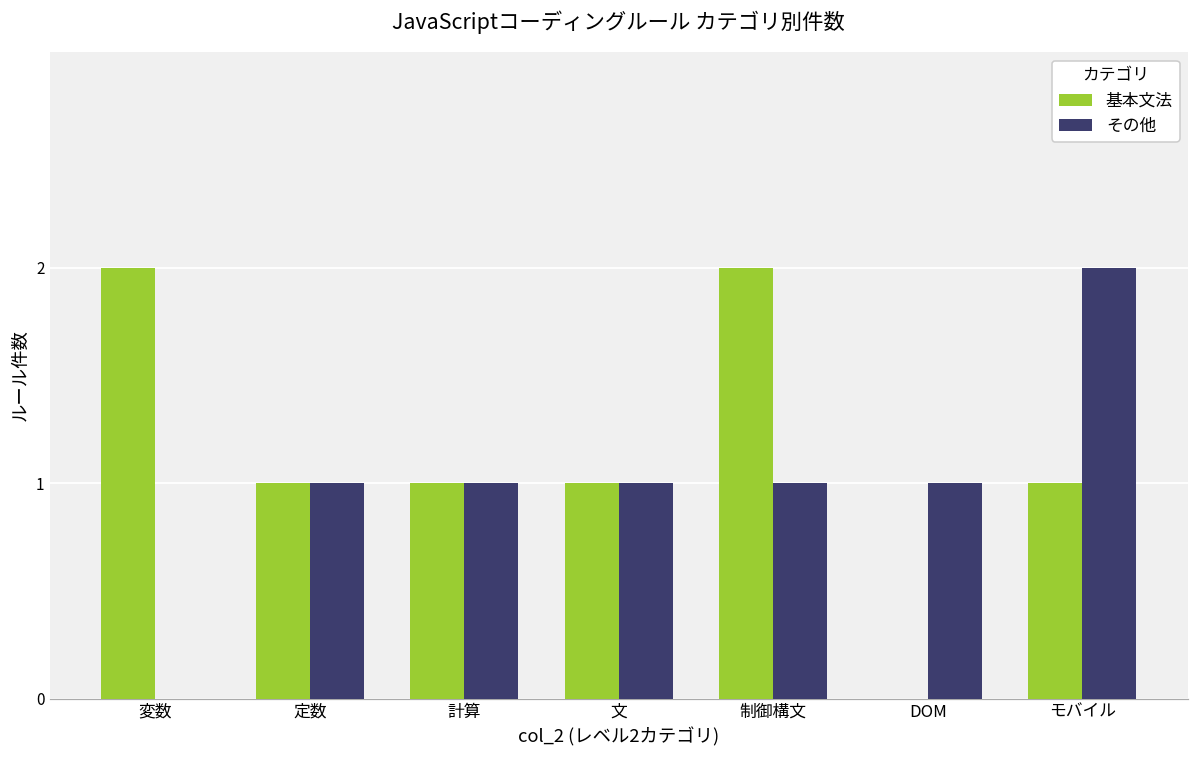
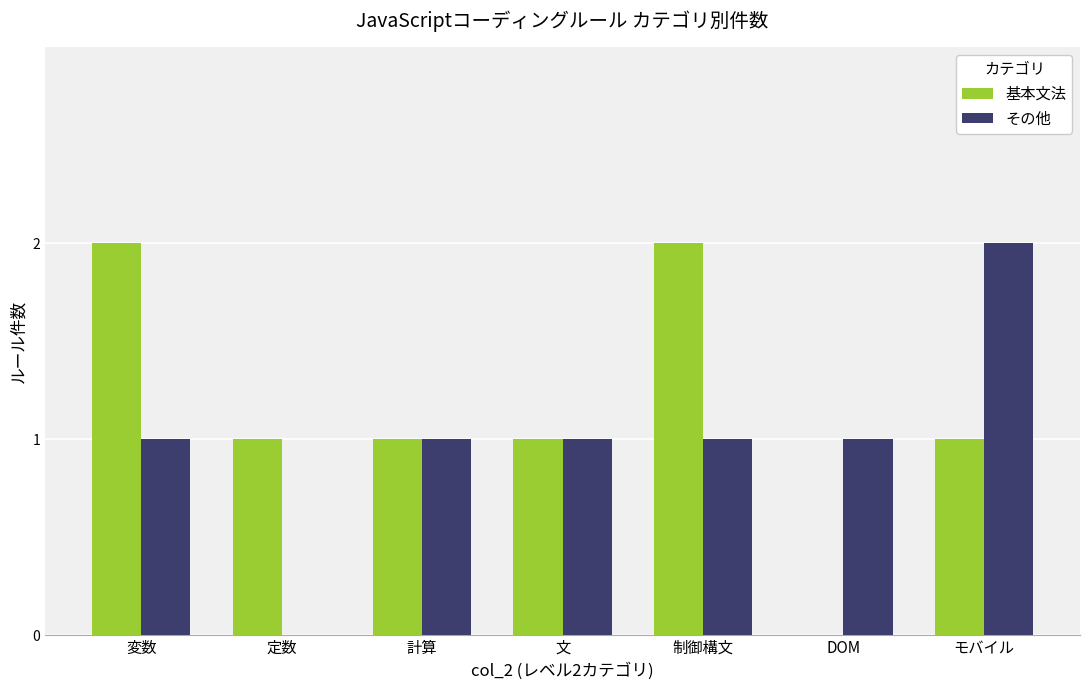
その他, 変数: 0 -> 1
その他, 定数: 1 -> 0
